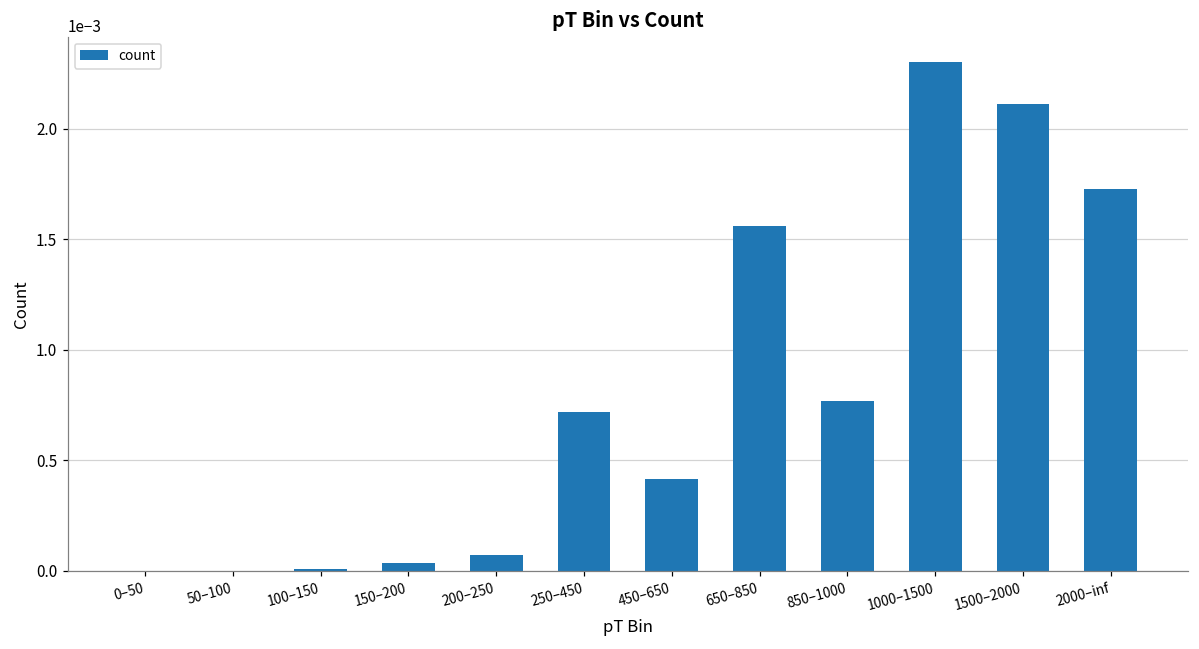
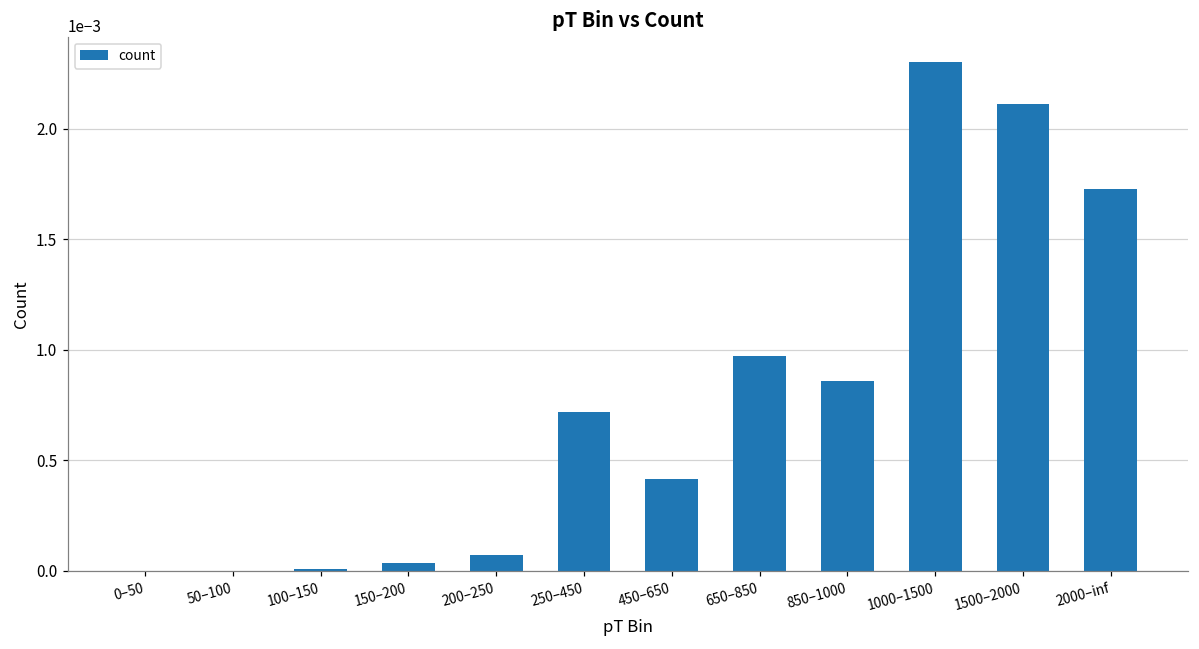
650–850: 0.00156 -> 0.00097
850–1000: 0.00077 -> 0.00086
